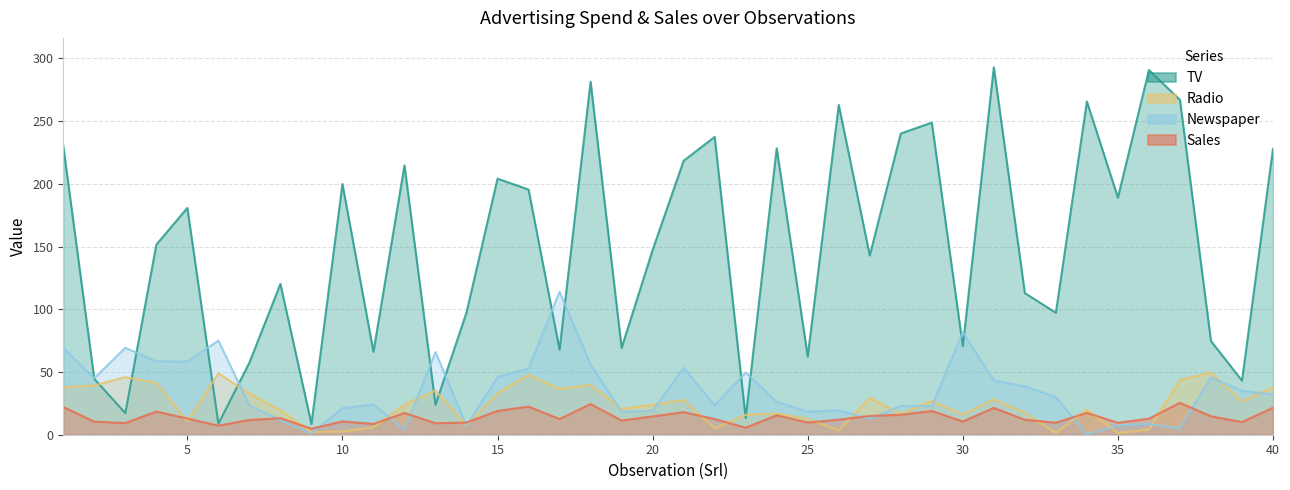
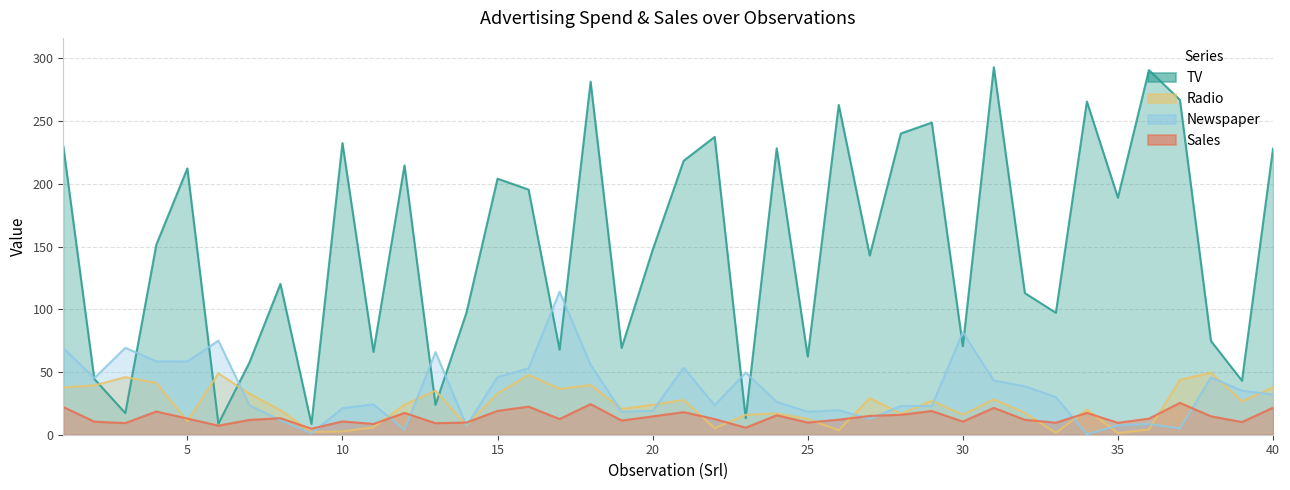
TV, 5: 181 -> 212
TV, 10: 200 -> 233
